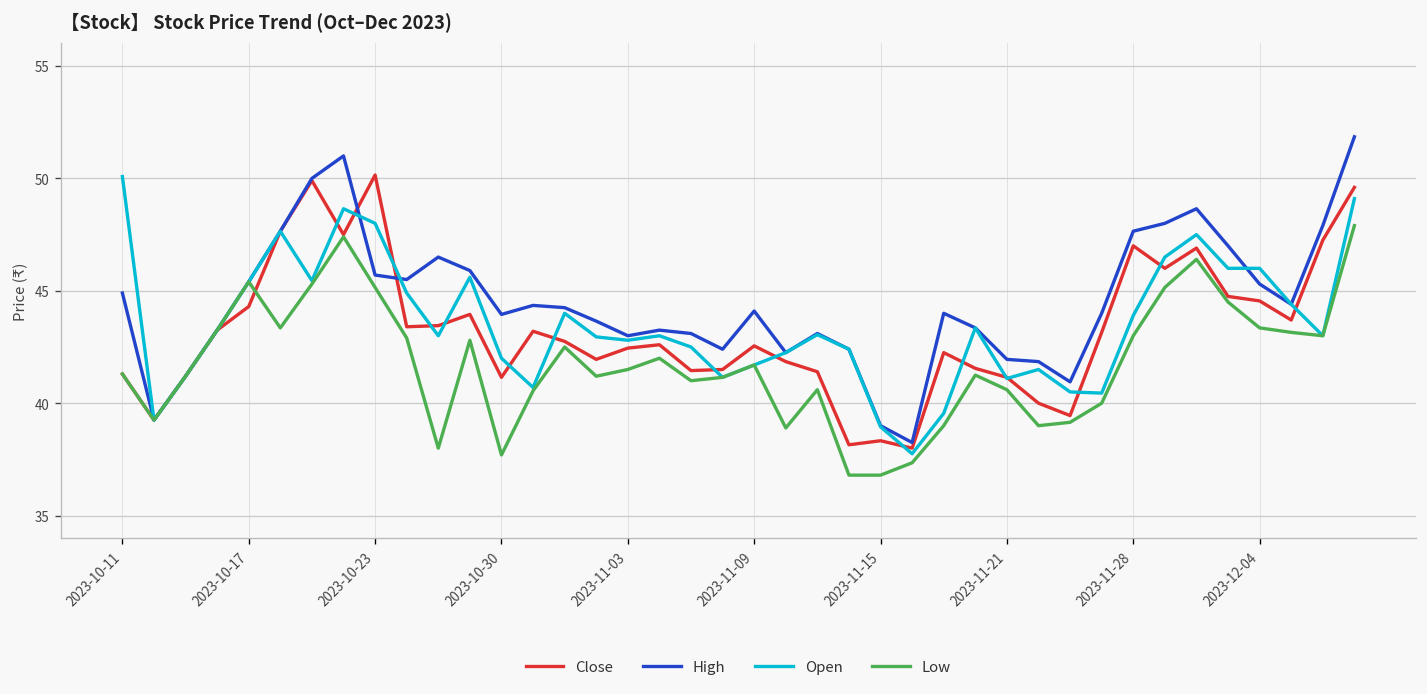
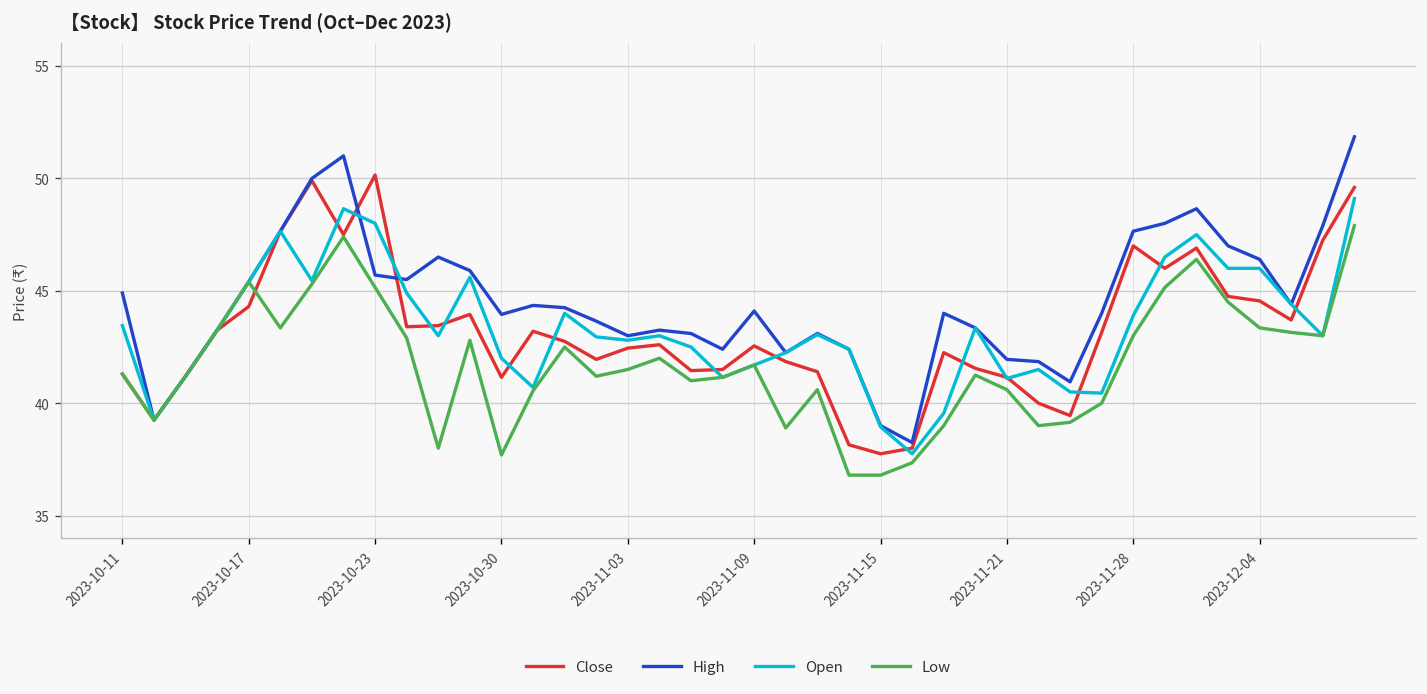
Open, 2023-10-11: 50.1 -> 43.5
Close, 2023-11-15: 38.3 -> 37.8
High, 2023-12-04: 45.3 -> 46.4
